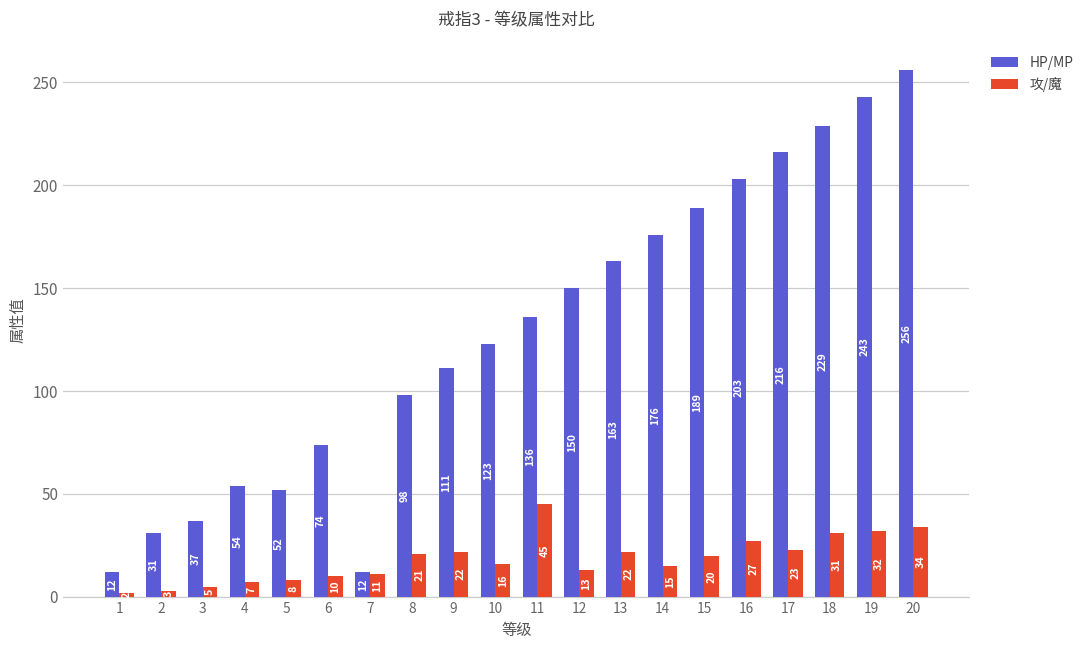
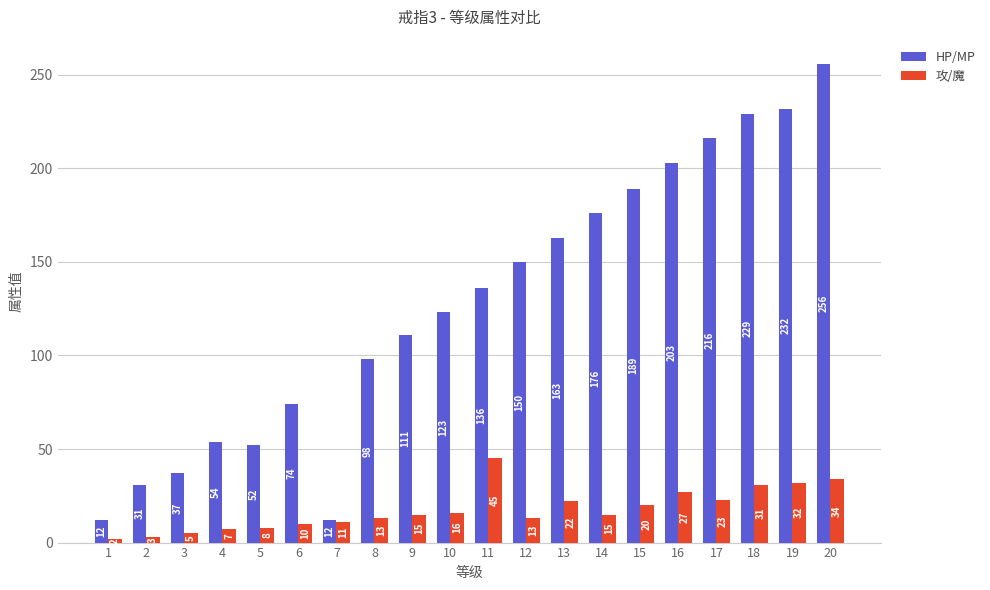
攻/魔, 8: 21 -> 13
攻/魔, 9: 22 -> 15
HP/MP, 19: 243 -> 232
